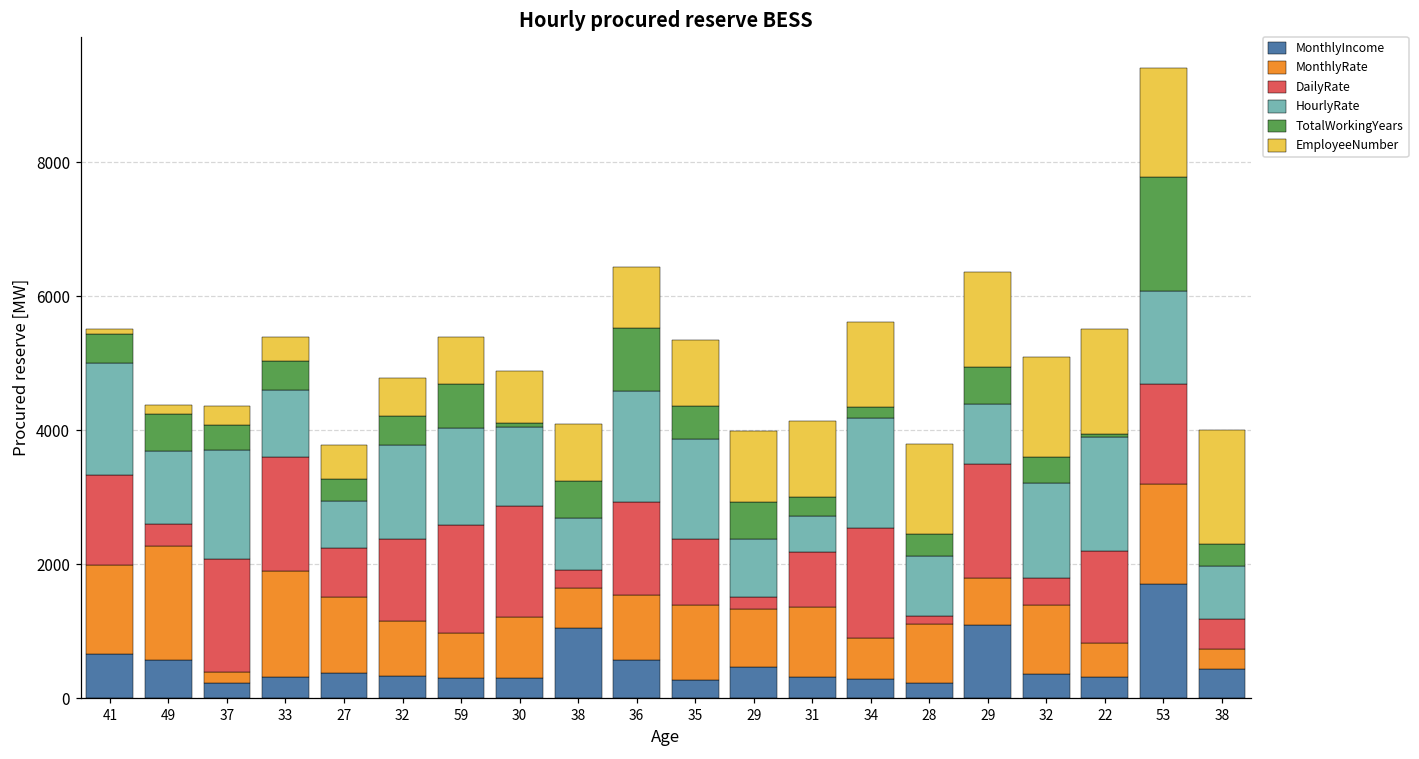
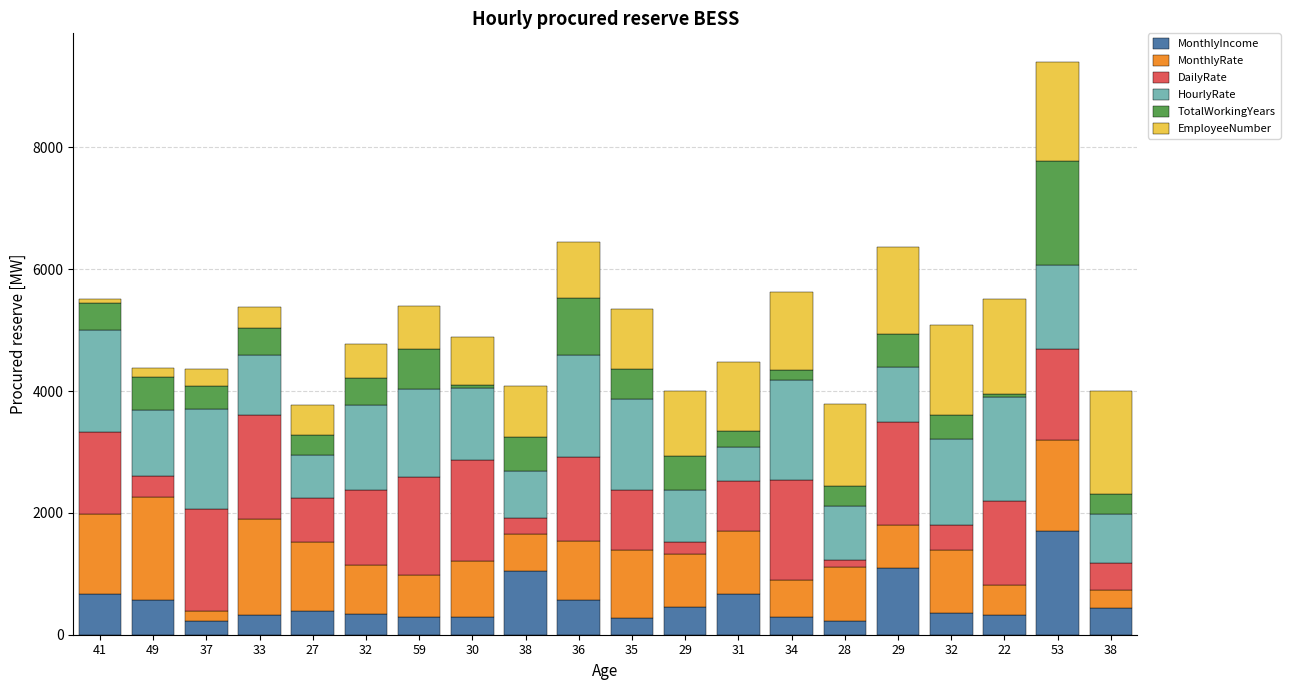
MonthlyIncome, 31: 300 -> 700
